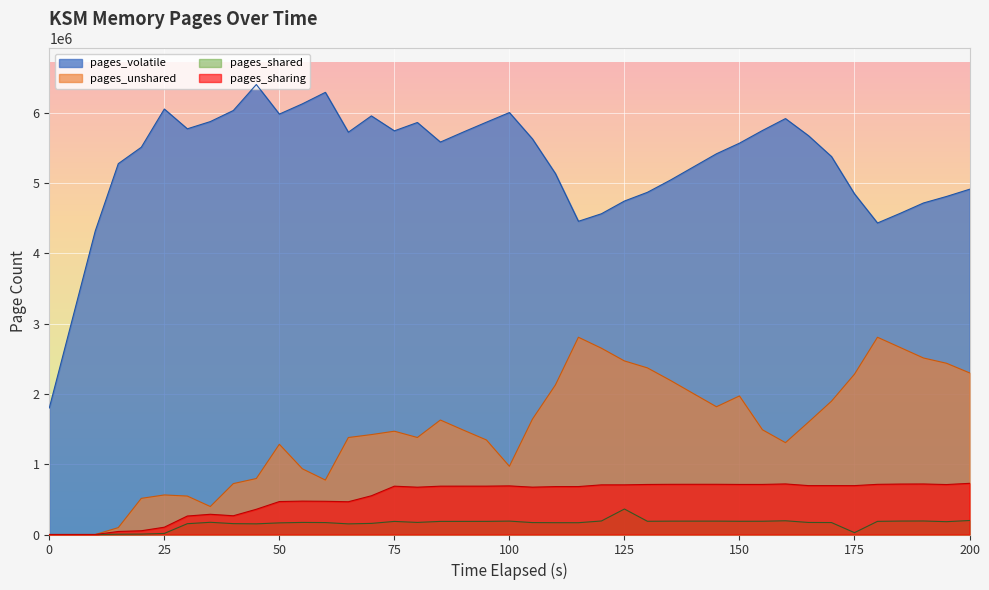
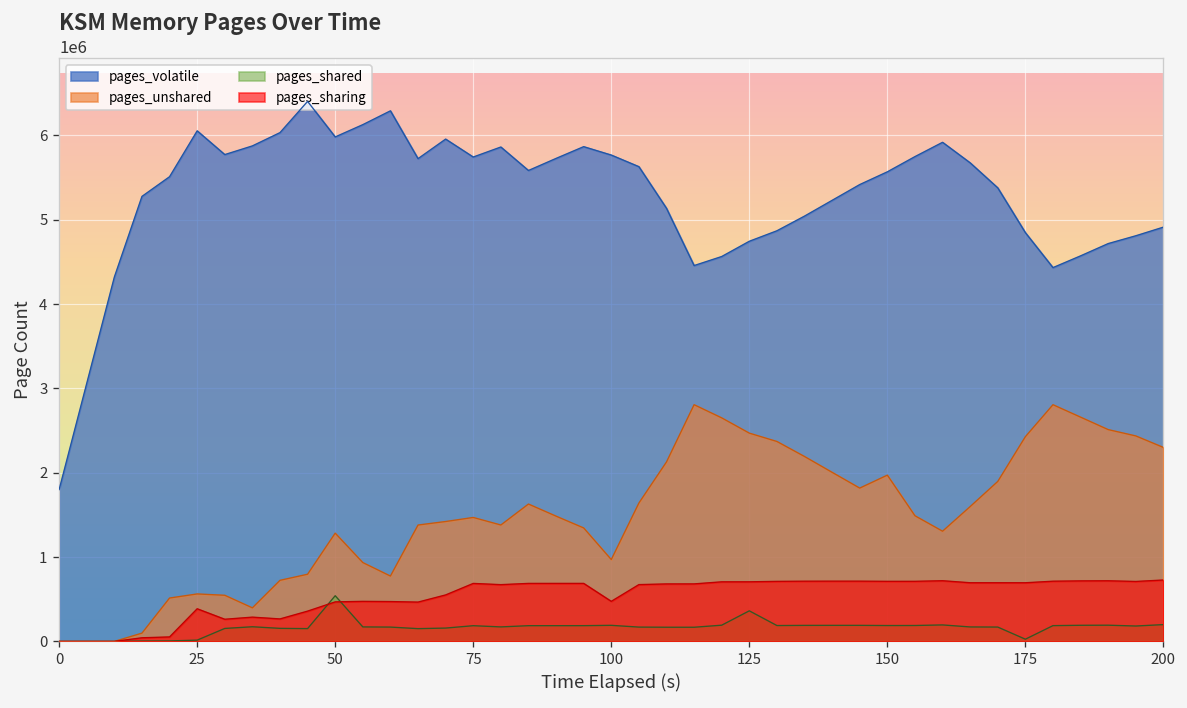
pages_sharing, 25: 100000 -> 400000
pages_shared, 50: 200000 -> 500000
pages_volatile, 100: 6000000 -> 5800000
pages_sharing, 100: 700000 -> 500000
pages_unshared, 175: 2300000 -> 2400000
